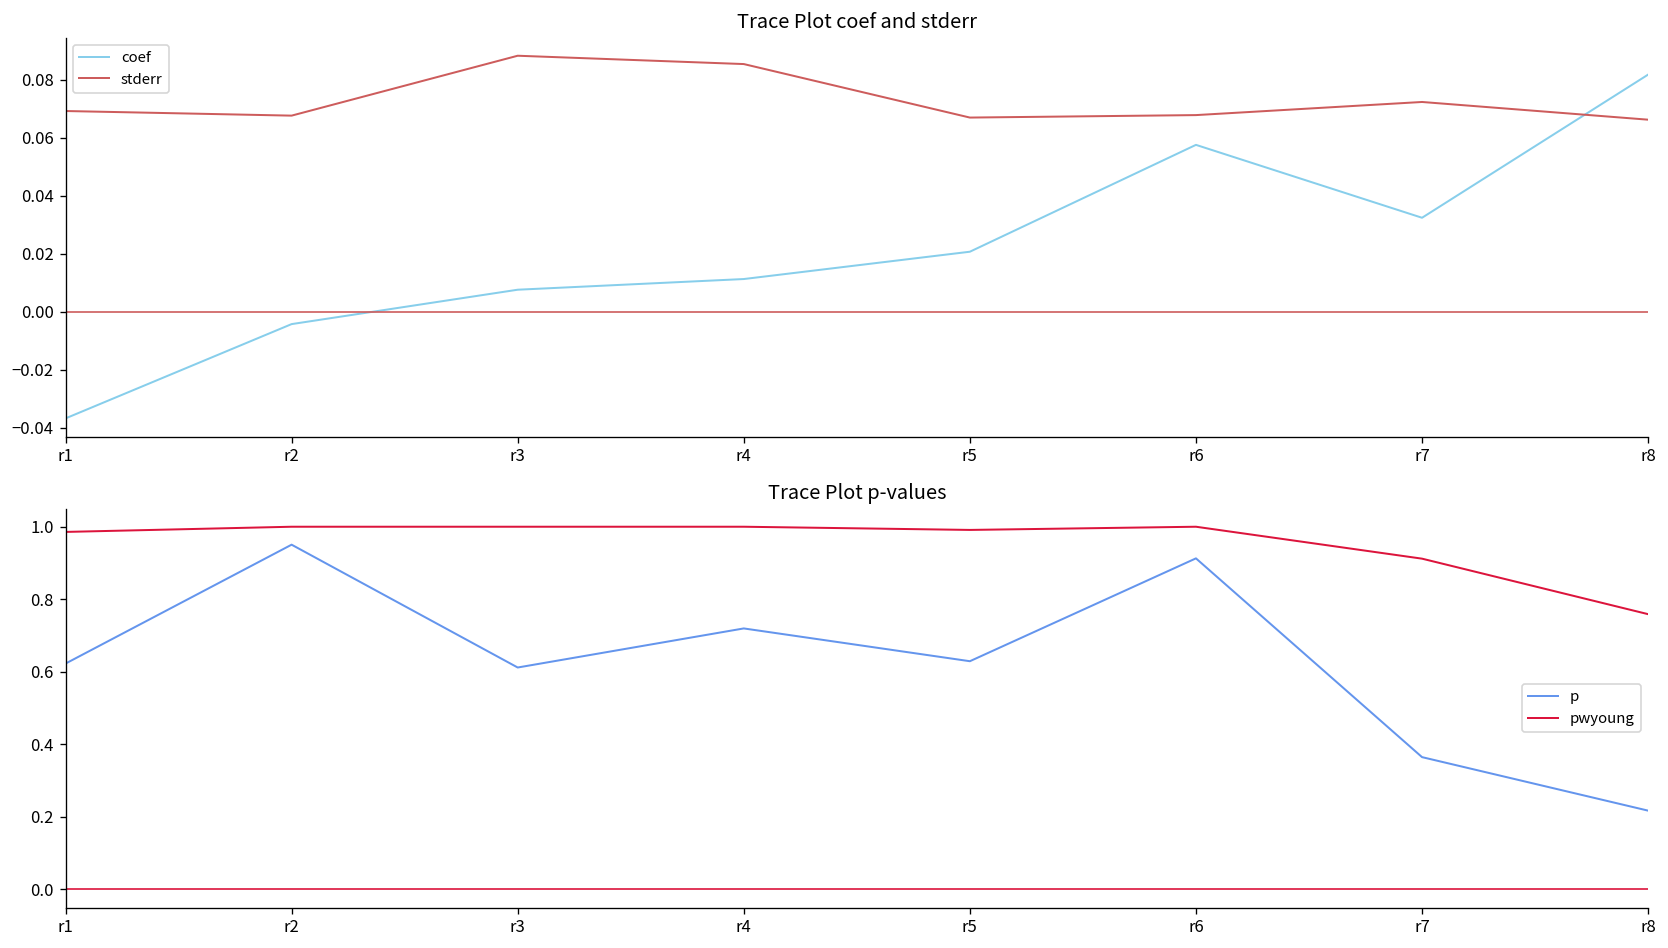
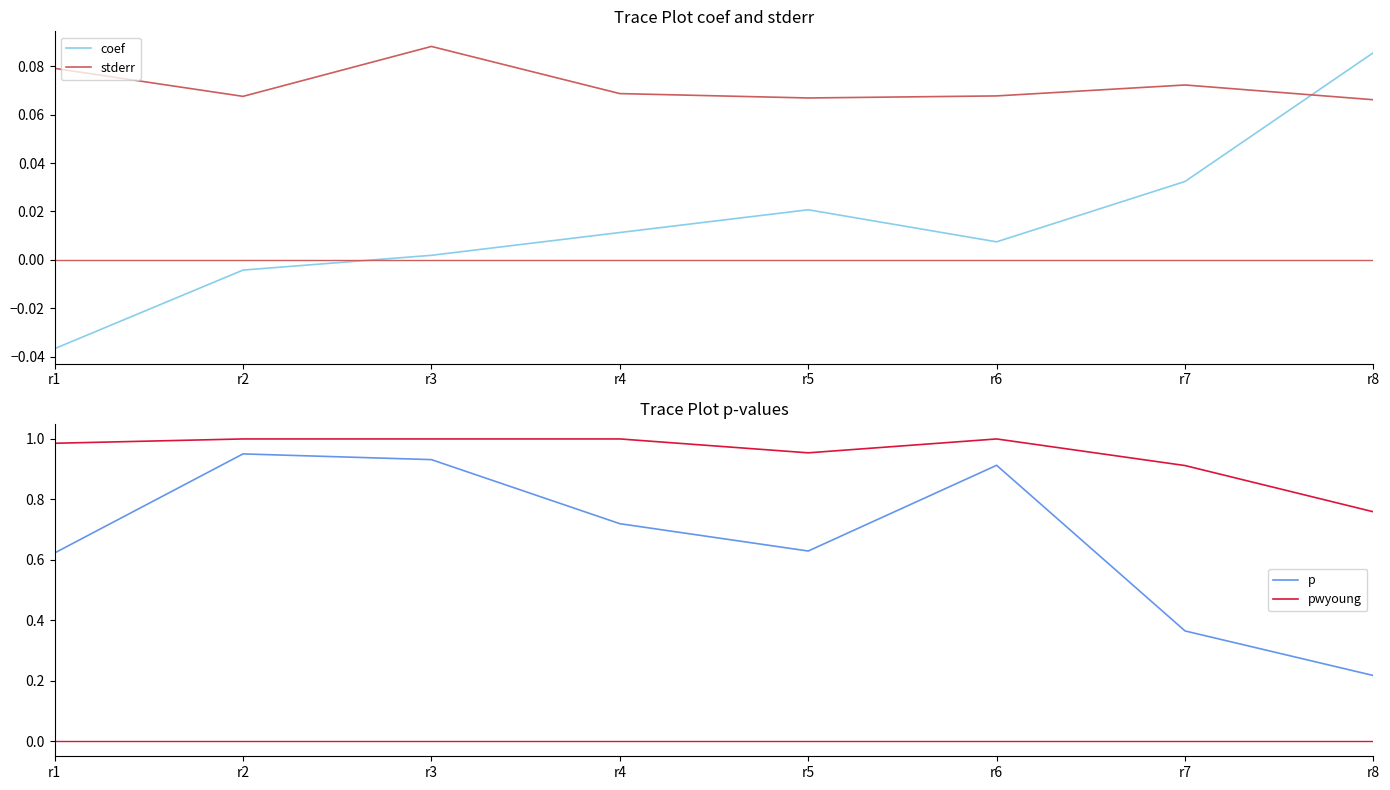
Trace Plot coef and stderr, stderr, r1: 0.069 -> 0.079
Trace Plot coef and stderr, coef, r3: 0.008 -> 0.002
Trace Plot coef and stderr, stderr, r4: 0.085 -> 0.069
Trace Plot coef and stderr, coef, r6: 0.058 -> 0.007
Trace Plot coef and stderr, coef, r8: 0.082 -> 0.086
Trace Plot p-values, p, r3: 0.61 -> 0.93
Trace Plot p-values, pwyoung, r5: 0.99 -> 0.95
